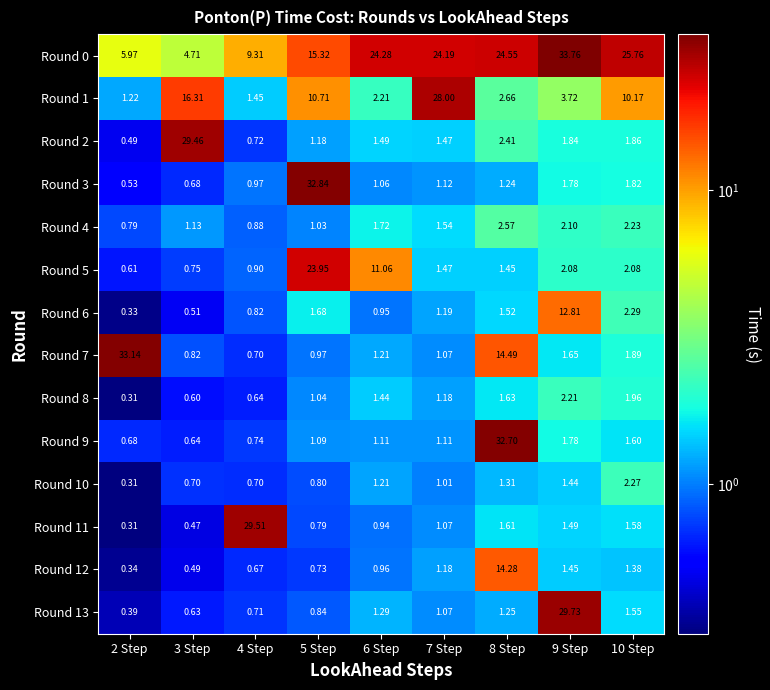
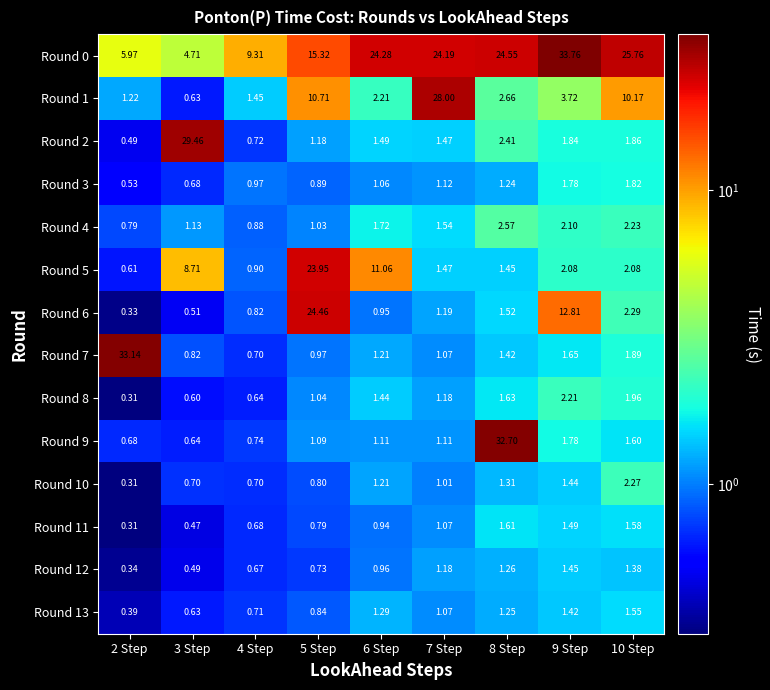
Round 1, 3 Step: 16.31 -> 0.63
Round 3, 5 Step: 32.84 -> 0.89
Round 5, 3 Step: 0.75 -> 8.71
Round 6, 5 Step: 1.68 -> 24.46
Round 7, 8 Step: 14.49 -> 1.42
Round 11, 4 Step: 29.51 -> 0.68
Round 12, 8 Step: 14.28 -> 1.26
Round 13, 9 Step: 29.73 -> 1.42
